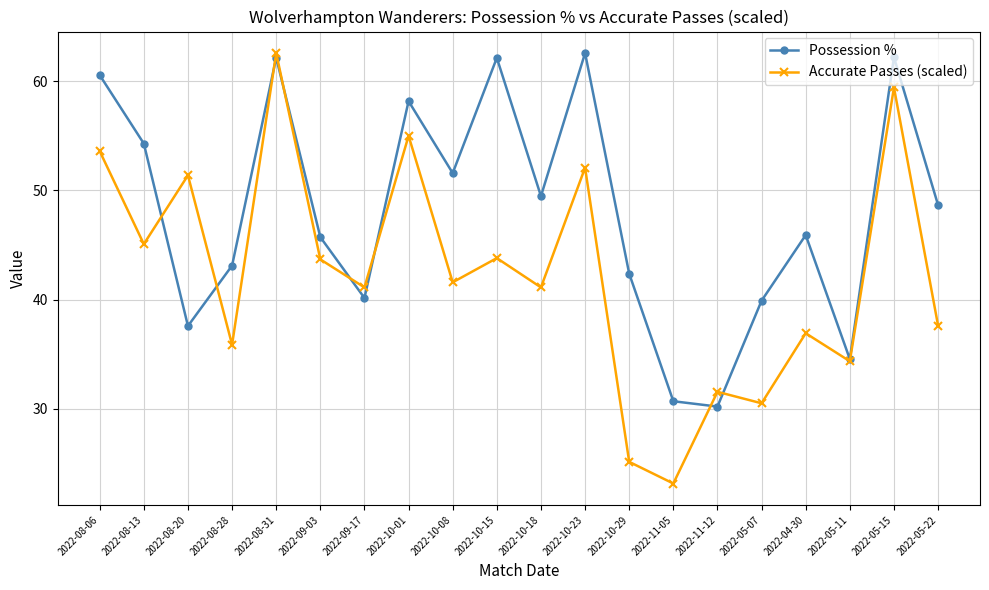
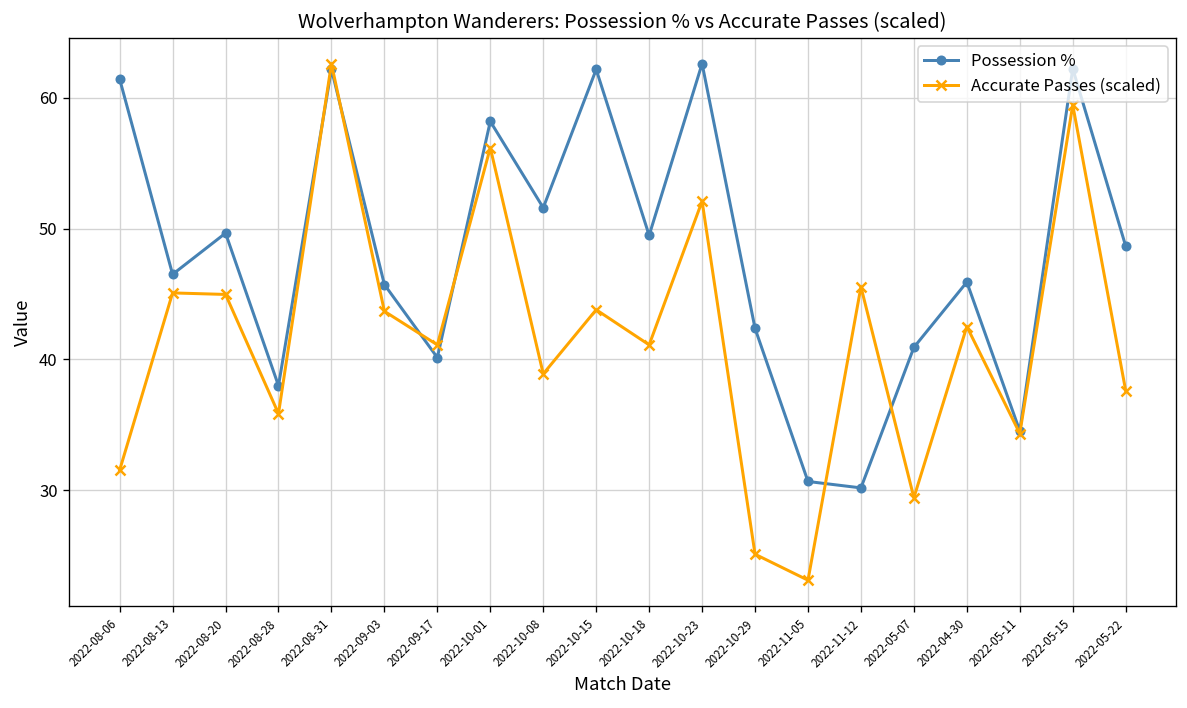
Possession %, 2022-08-06: 60.6 -> 61.4
Accurate Passes (scaled), 2022-08-06: 53.6 -> 31.5
Possession %, 2022-08-13: 54.3 -> 46.5
Possession %, 2022-08-20: 37.6 -> 49.7
Accurate Passes (scaled), 2022-08-20: 51.4 -> 45.0
Possession %, 2022-08-28: 43.1 -> 38.0
Accurate Passes (scaled), 2022-10-01: 55.0 -> 56.2
Accurate Passes (scaled), 2022-10-08: 41.6 -> 38.9
Accurate Passes (scaled), 2022-11-12: 31.5 -> 45.5
Possession %, 2022-05-07: 39.9 -> 40.9
Accurate Passes (scaled), 2022-05-07: 30.5 -> 29.4
Accurate Passes (scaled), 2022-04-30: 36.9 -> 42.5
